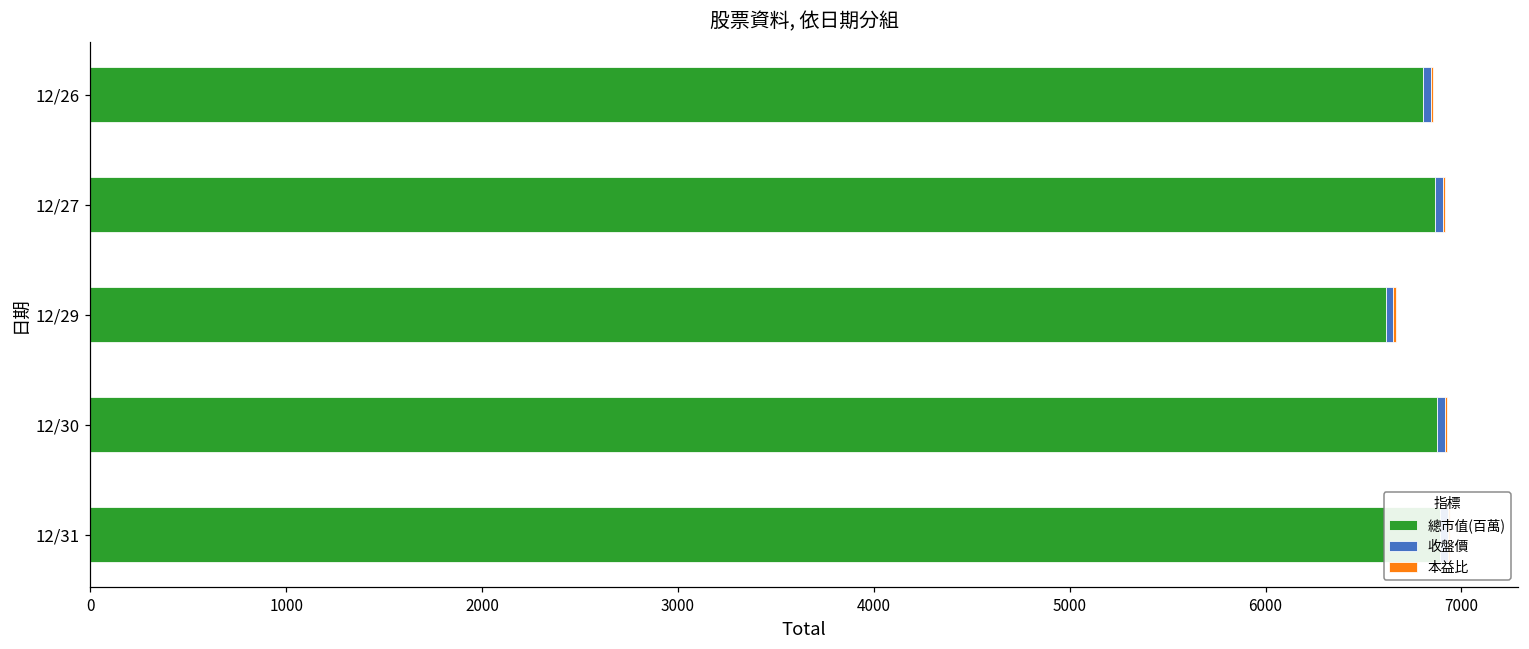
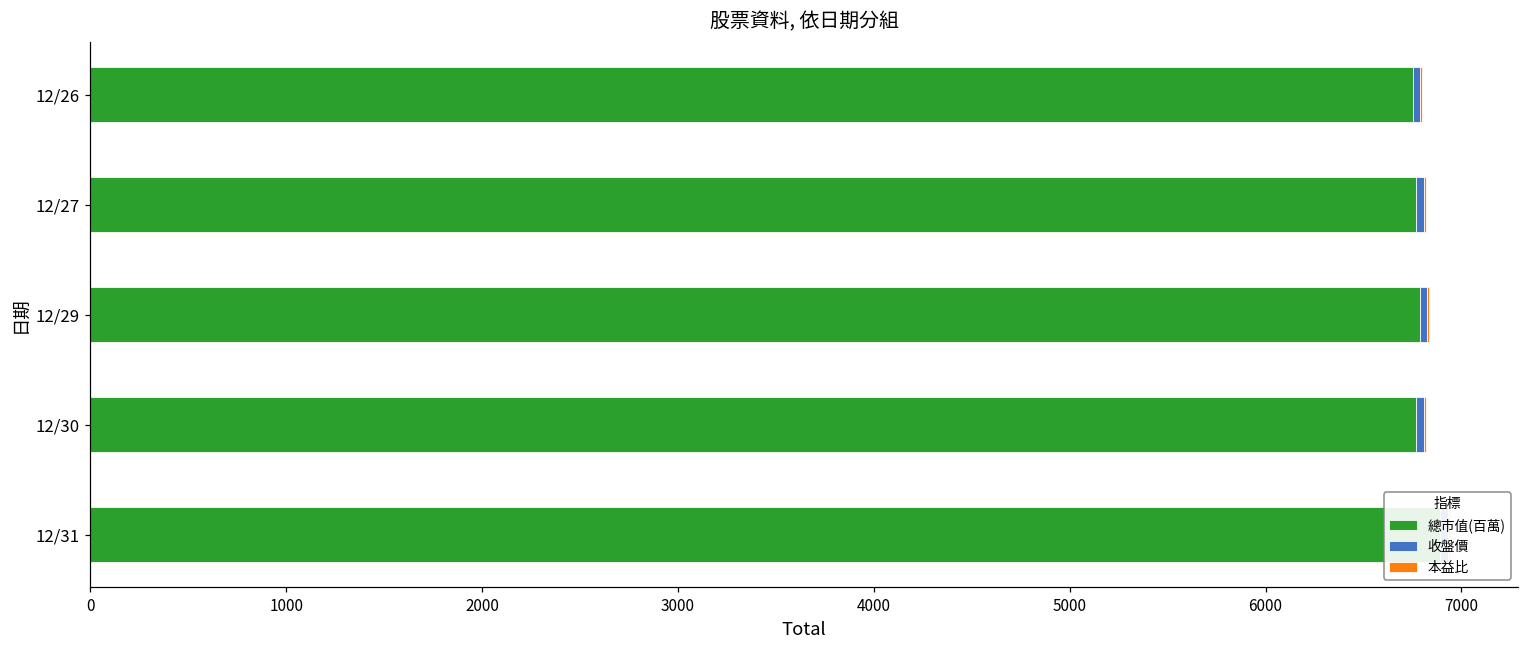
總市值(百萬), 12/26: 6800 -> 6750
總市值(百萬), 12/27: 6870 -> 6770
總市值(百萬), 12/29: 6610 -> 6790
總市值(百萬), 12/30: 6880 -> 6770
